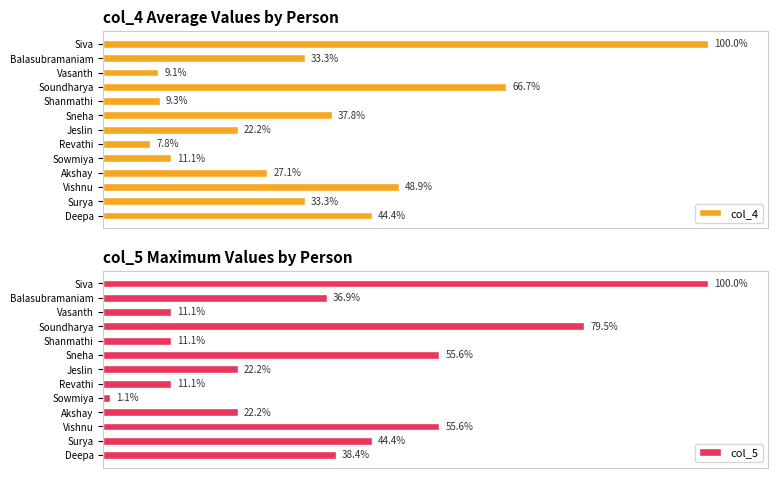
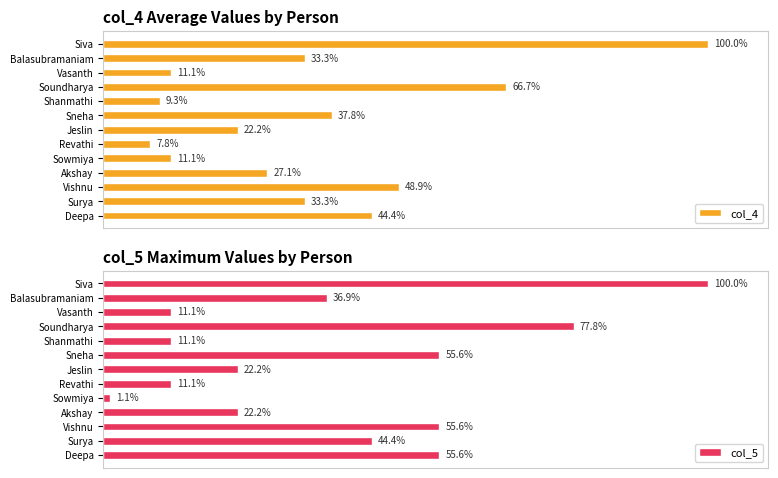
col_4 Average Values by Person, Vasanth: 9.1% -> 11.1%
col_5 Maximum Values by Person, Soundharya: 79.5% -> 77.8%
col_5 Maximum Values by Person, Deepa: 38.4% -> 55.6%
